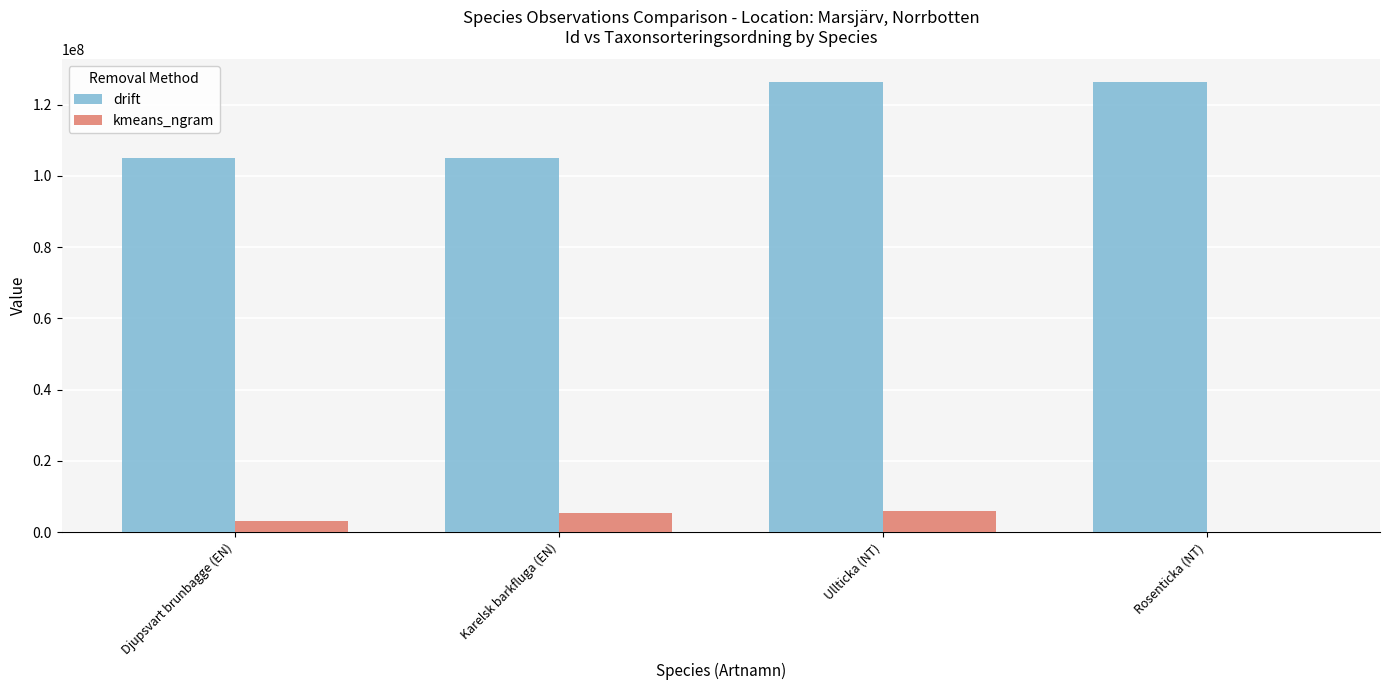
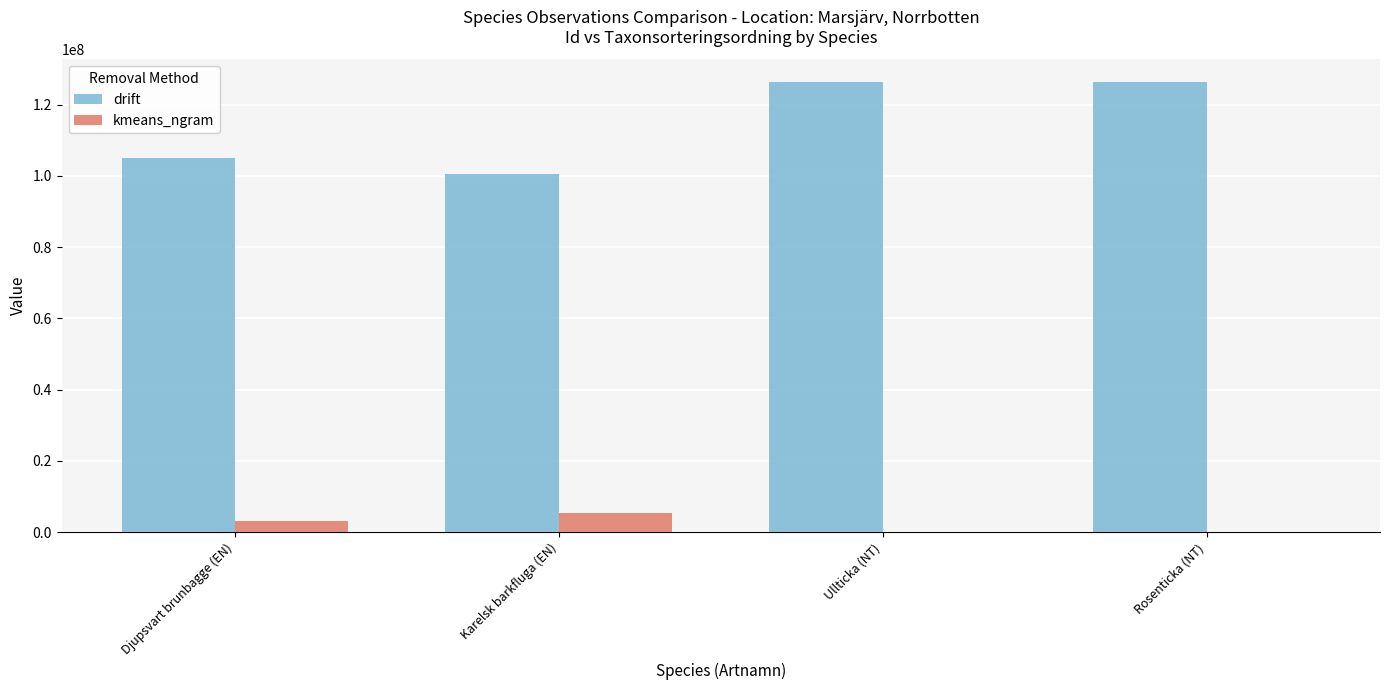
drift, Karelsk barkfluga (EN): 105000000 -> 101000000
kmeans_ngram, Ullticka (NT): 6000000 -> 0
